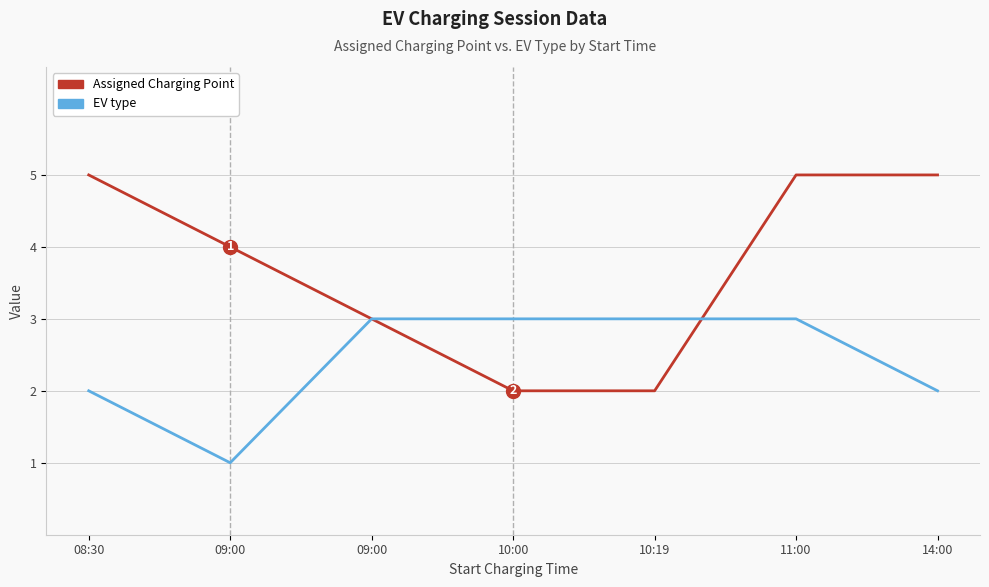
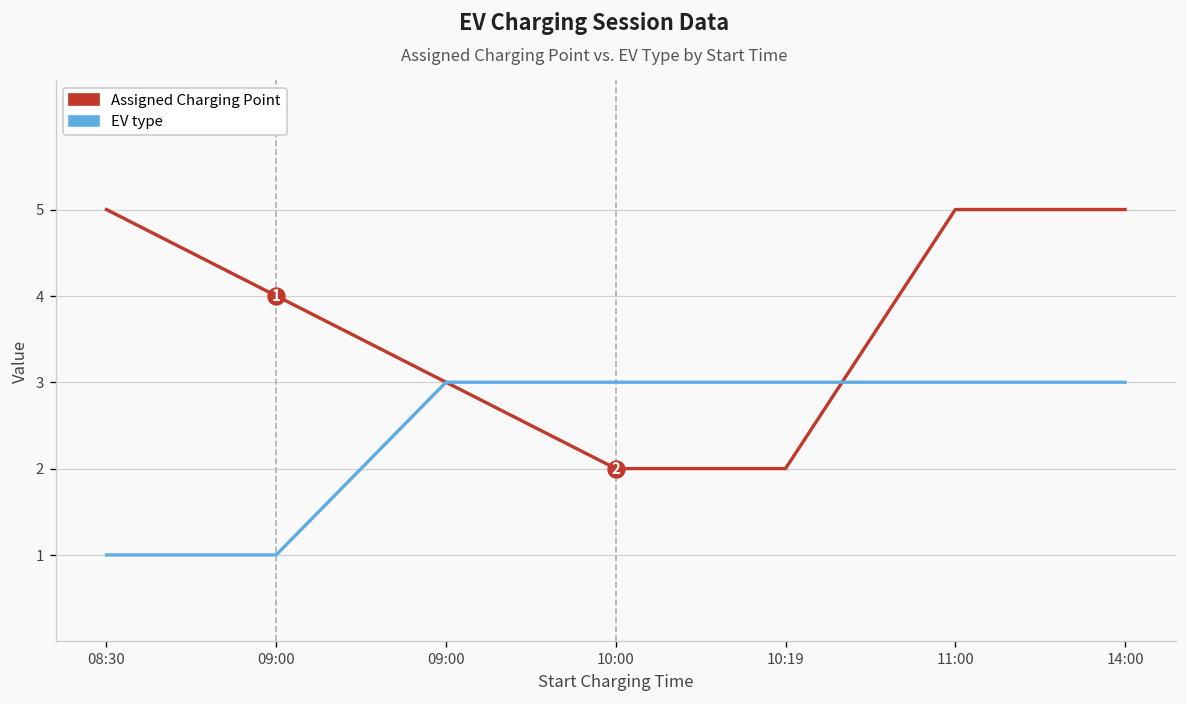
EV type, 08:30: 2 -> 1
EV type, 14:00: 2 -> 3
